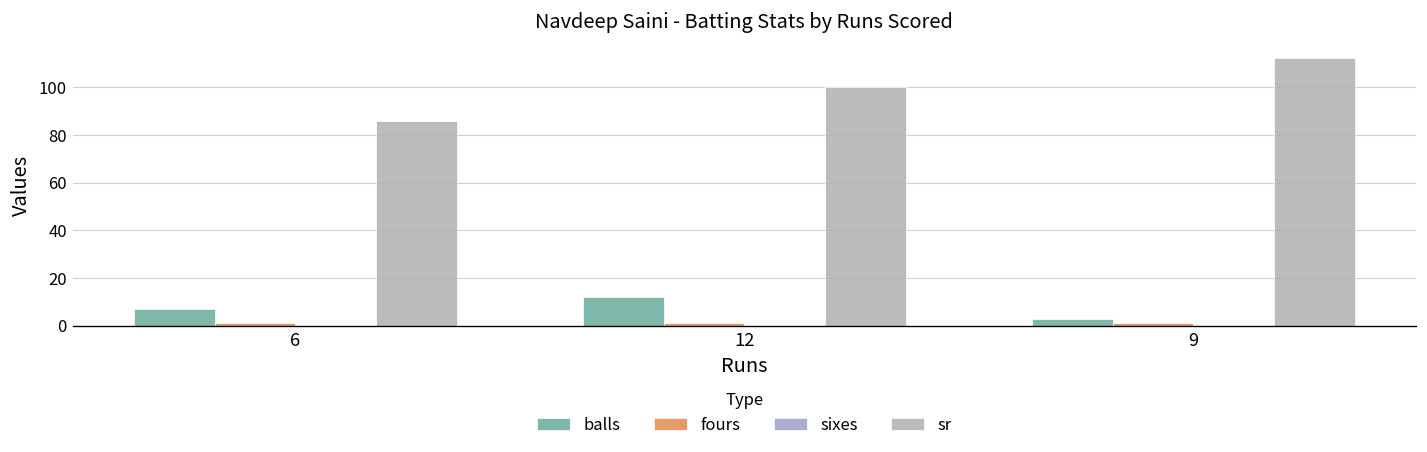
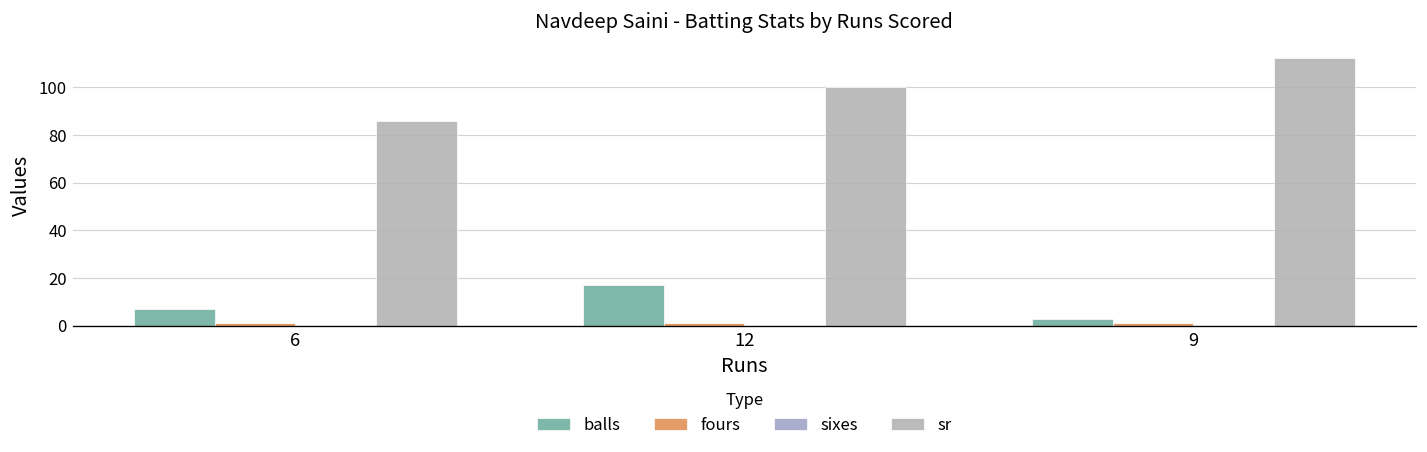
balls, 12: 12 -> 17
